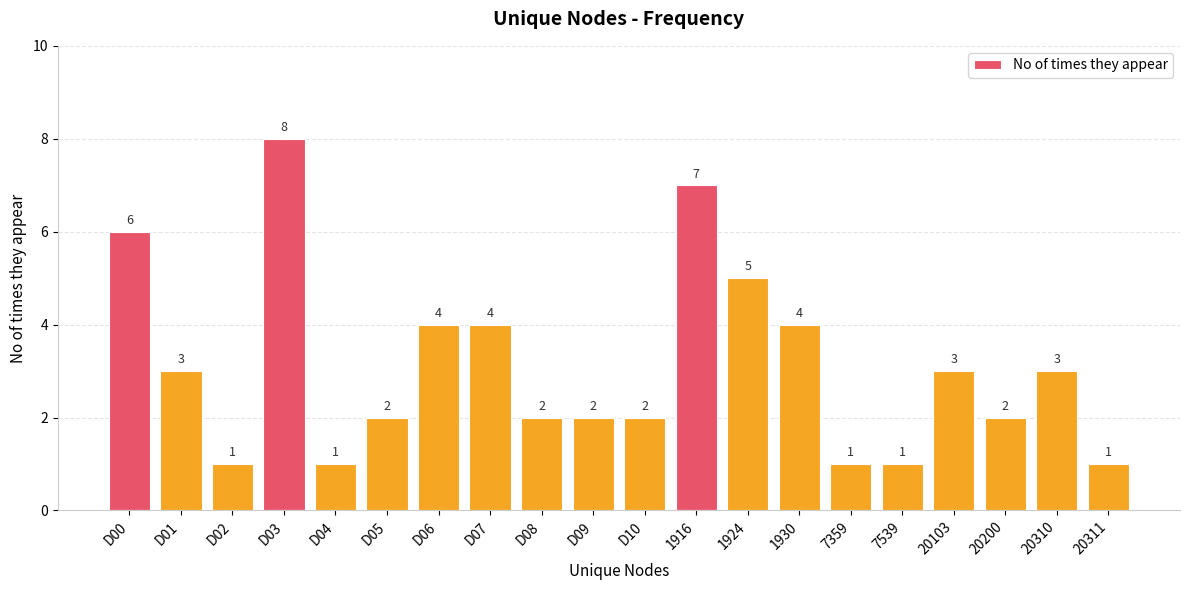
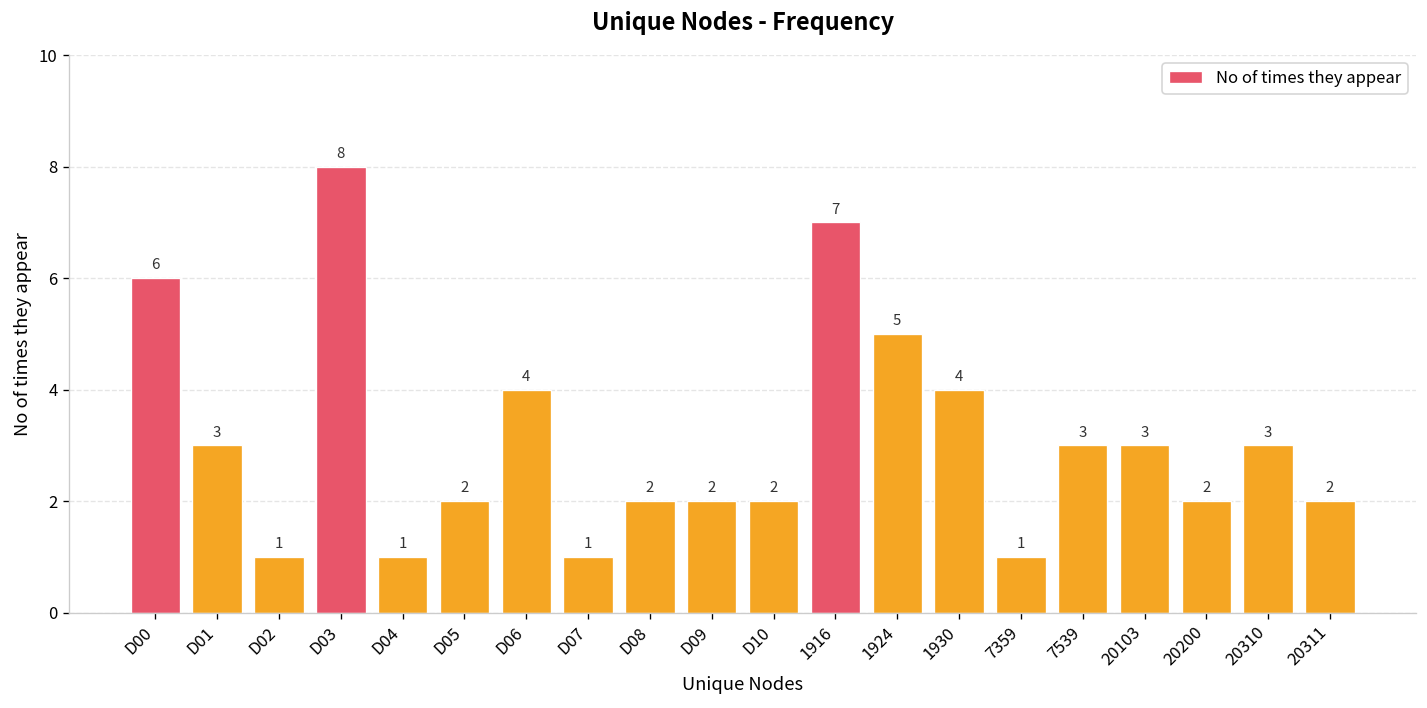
D07: 4 -> 1
7539: 1 -> 3
20311: 1 -> 2
